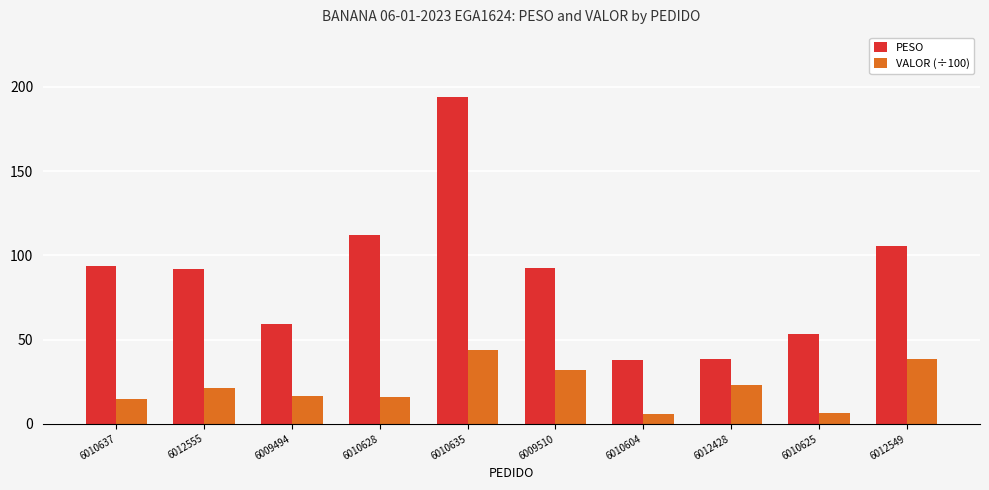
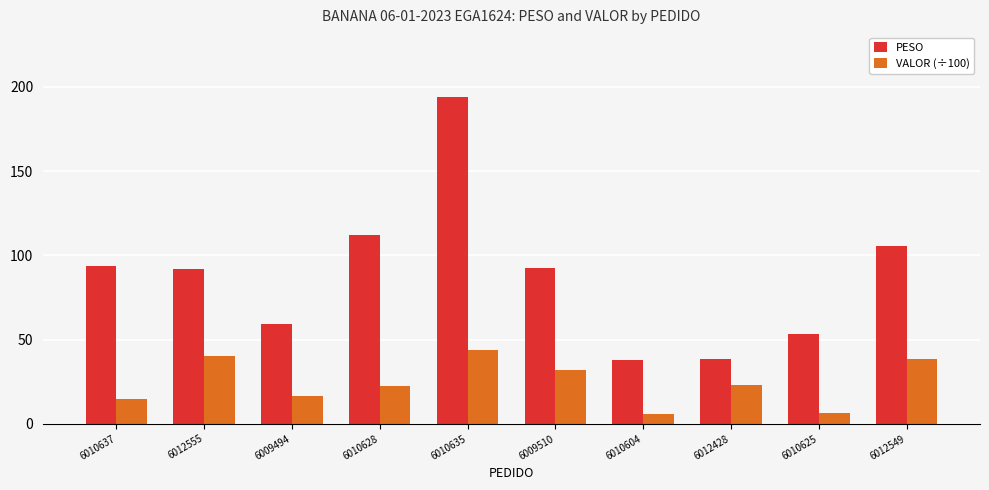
VALOR (÷100), 6012555: 21 -> 40
VALOR (÷100), 6010628: 16 -> 22
